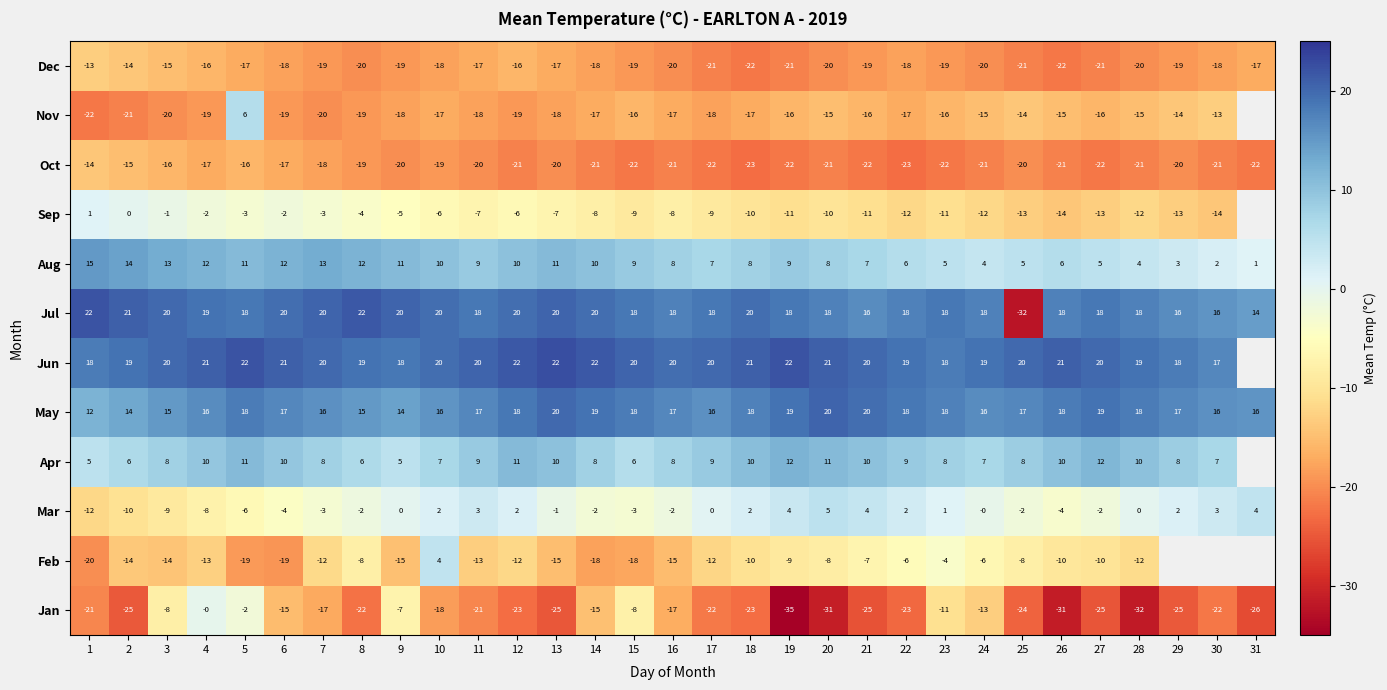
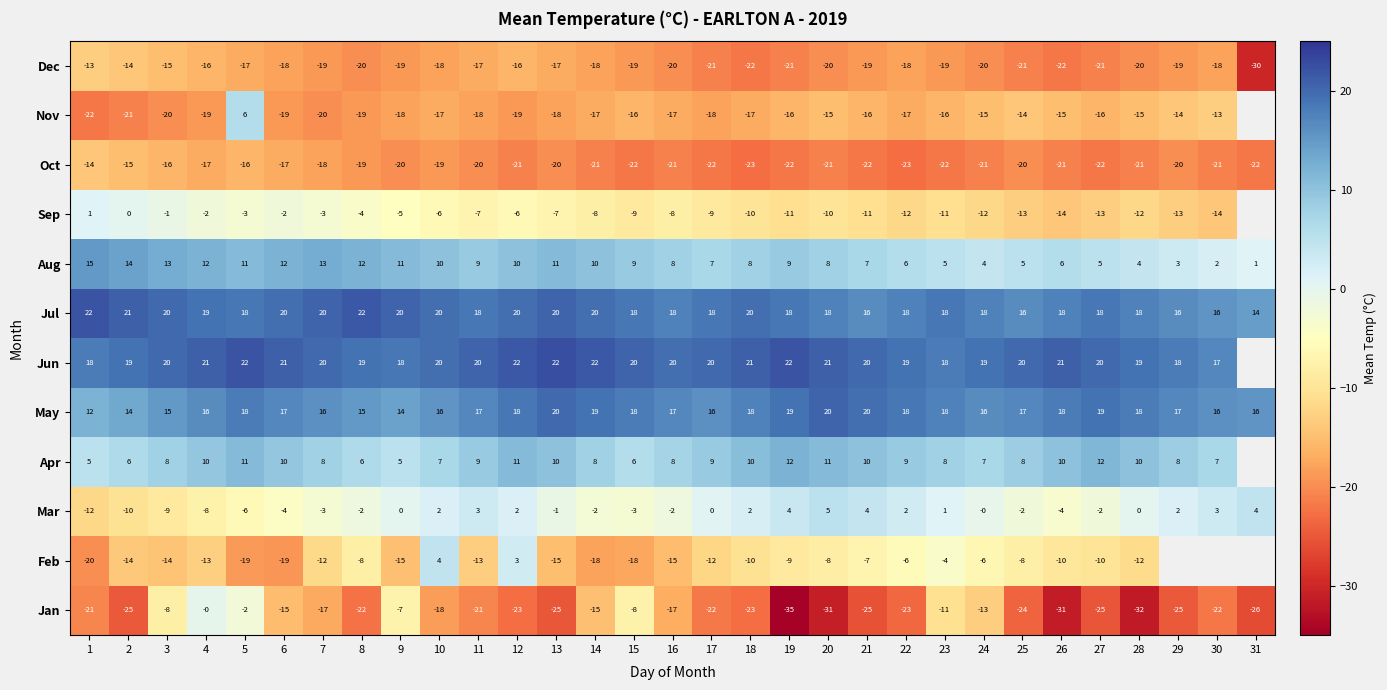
Dec, 31: -17 -> -30
Jul, 25: -32 -> 16
Feb, 12: -12 -> 3
